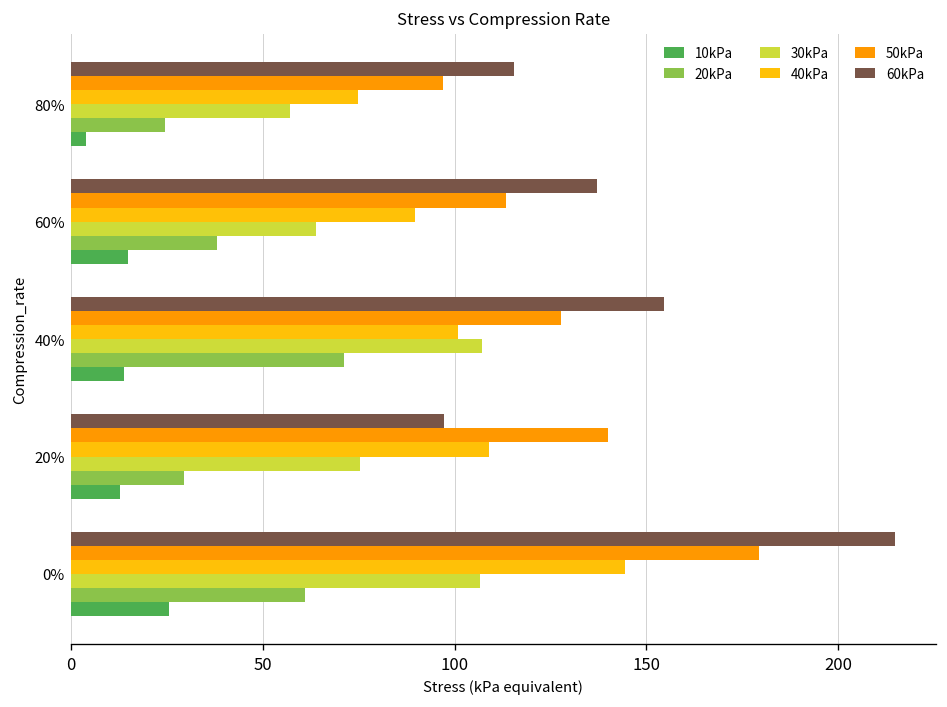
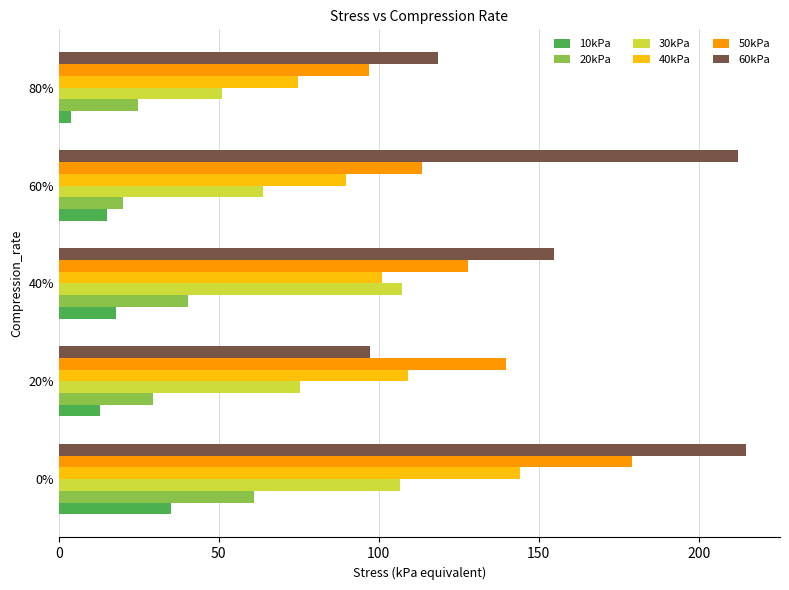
60kPa, 80%: 116 -> 119
30kPa, 80%: 57 -> 51
60kPa, 60%: 137 -> 212
20kPa, 60%: 38 -> 20
20kPa, 40%: 71 -> 40
10kPa, 40%: 14 -> 18
10kPa, 0%: 26 -> 35
